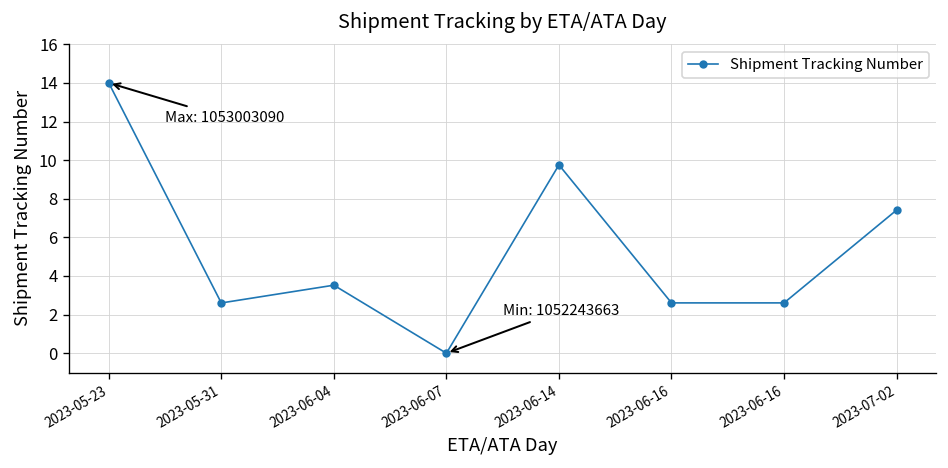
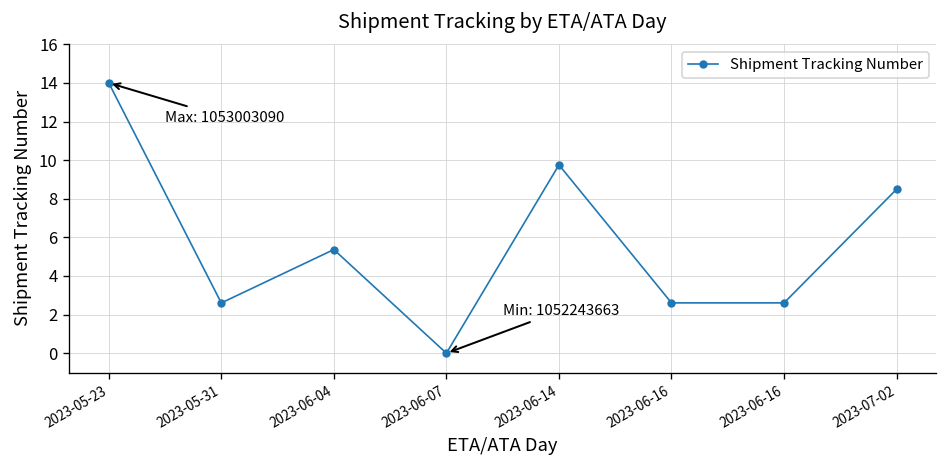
2023-06-04: 3.5 -> 5.4
2023-07-02: 7.4 -> 8.5
